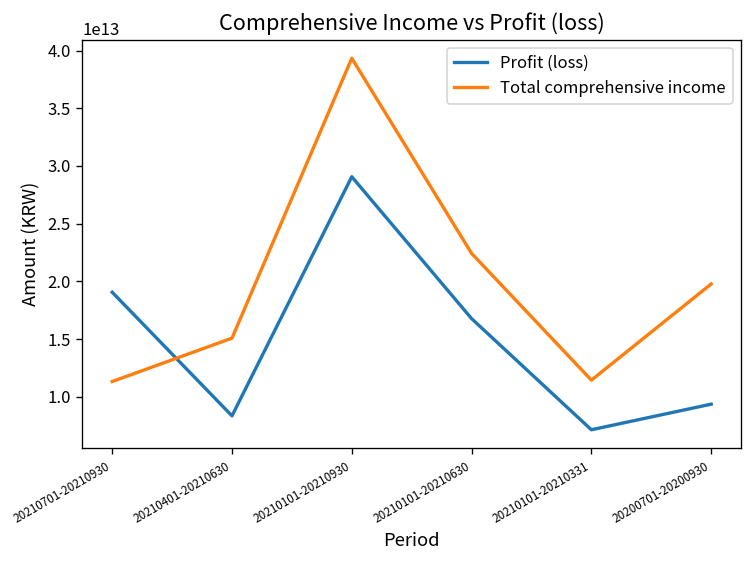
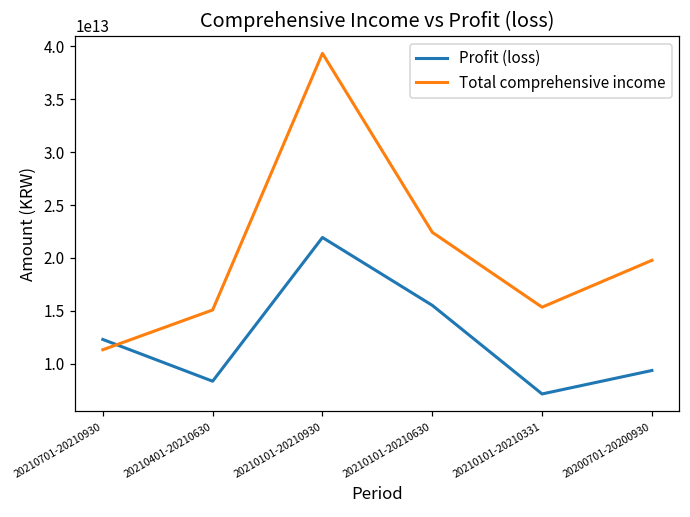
Profit (loss), 20210701-20210930: 19000000000000 -> 12000000000000
Profit (loss), 20210101-20210930: 29000000000000 -> 22000000000000
Profit (loss), 20210101-20210630: 17000000000000 -> 16000000000000
Total comprehensive income, 20210101-20210331: 11000000000000 -> 15000000000000
